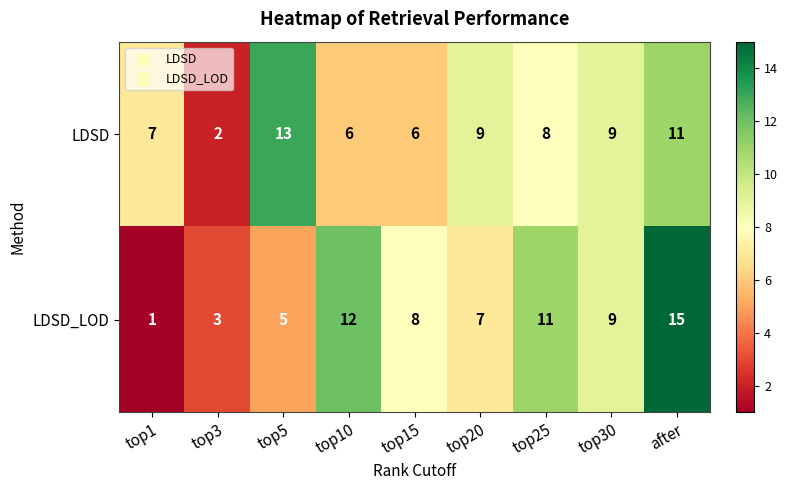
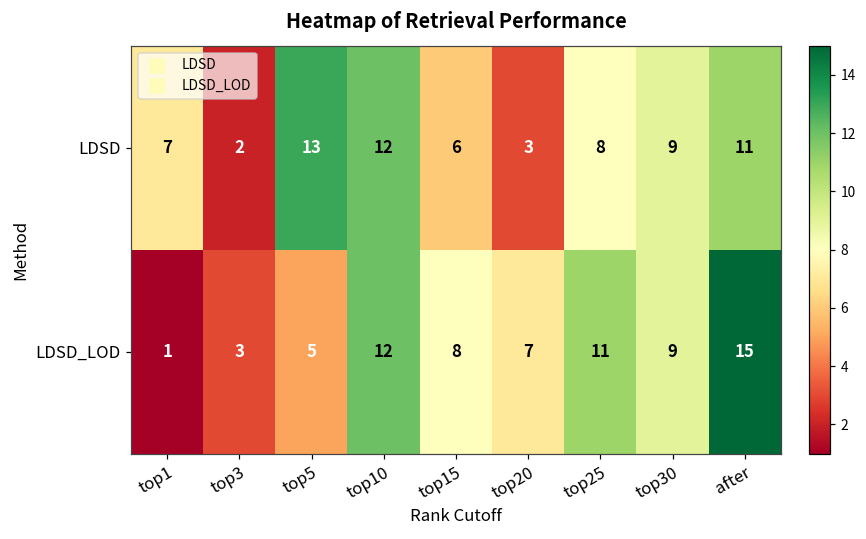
LDSD, top10: 6 -> 12
LDSD, top20: 9 -> 3
